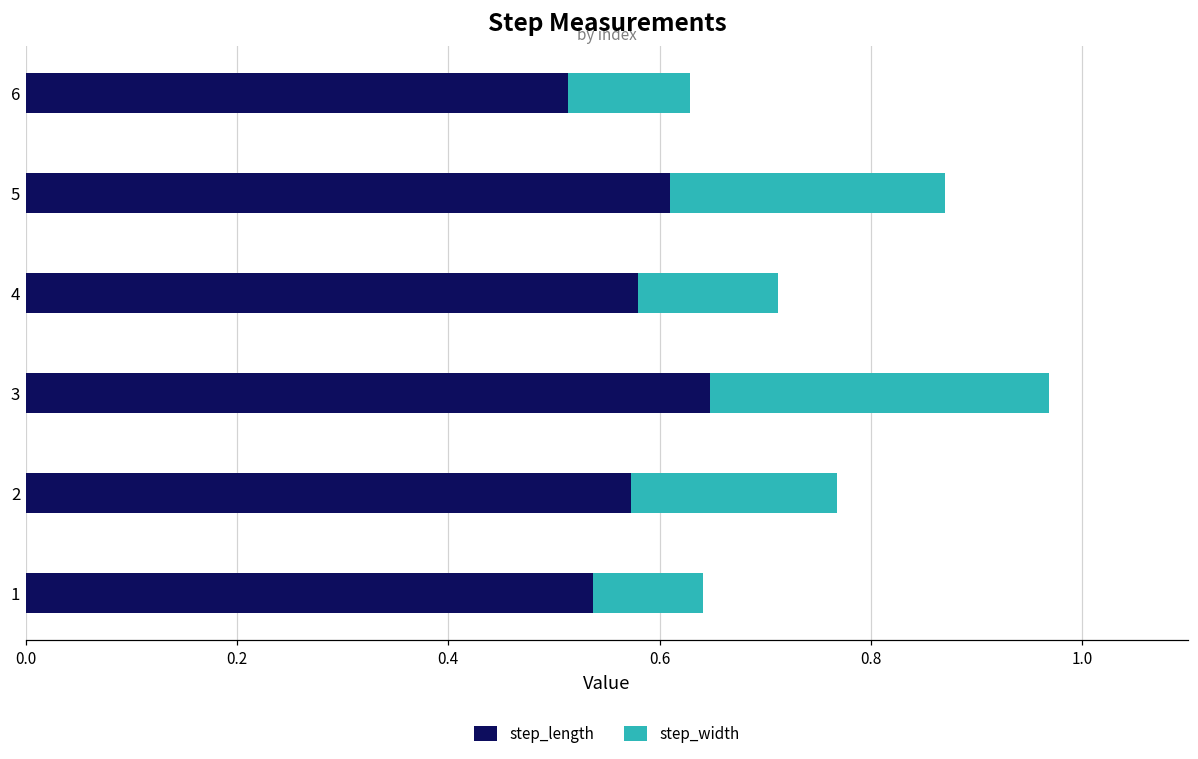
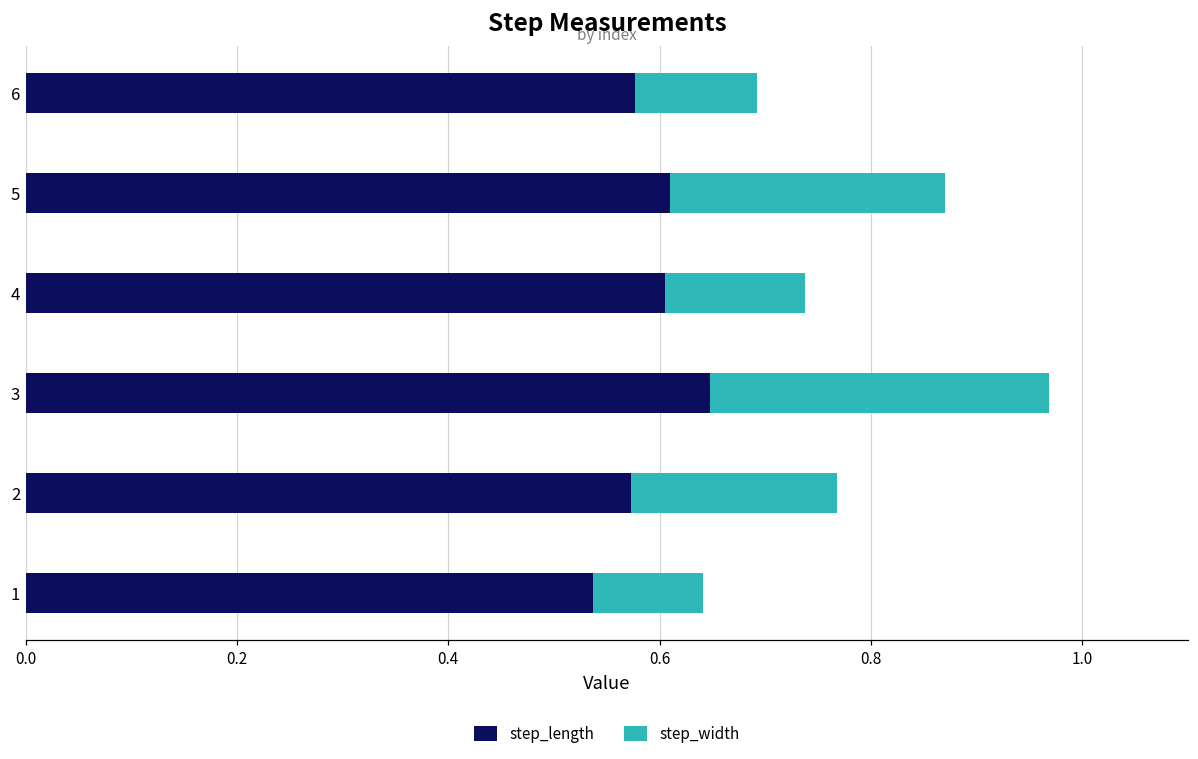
step_length, 6: 0.51 -> 0.58
step_length, 4: 0.58 -> 0.61
